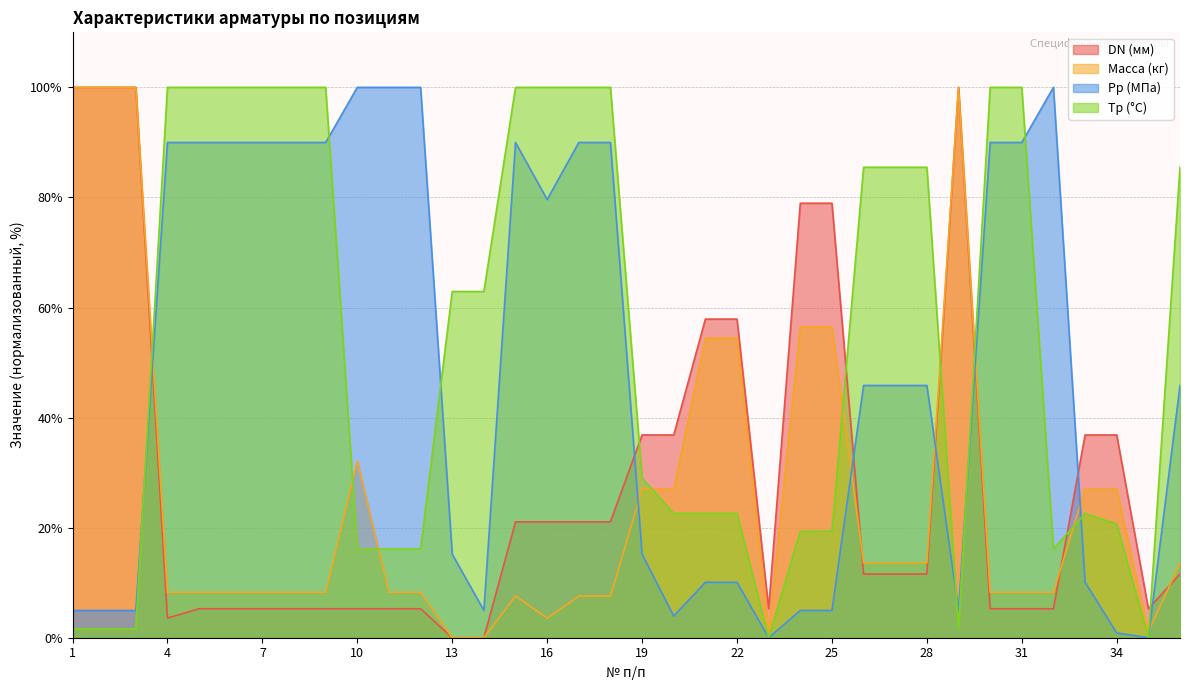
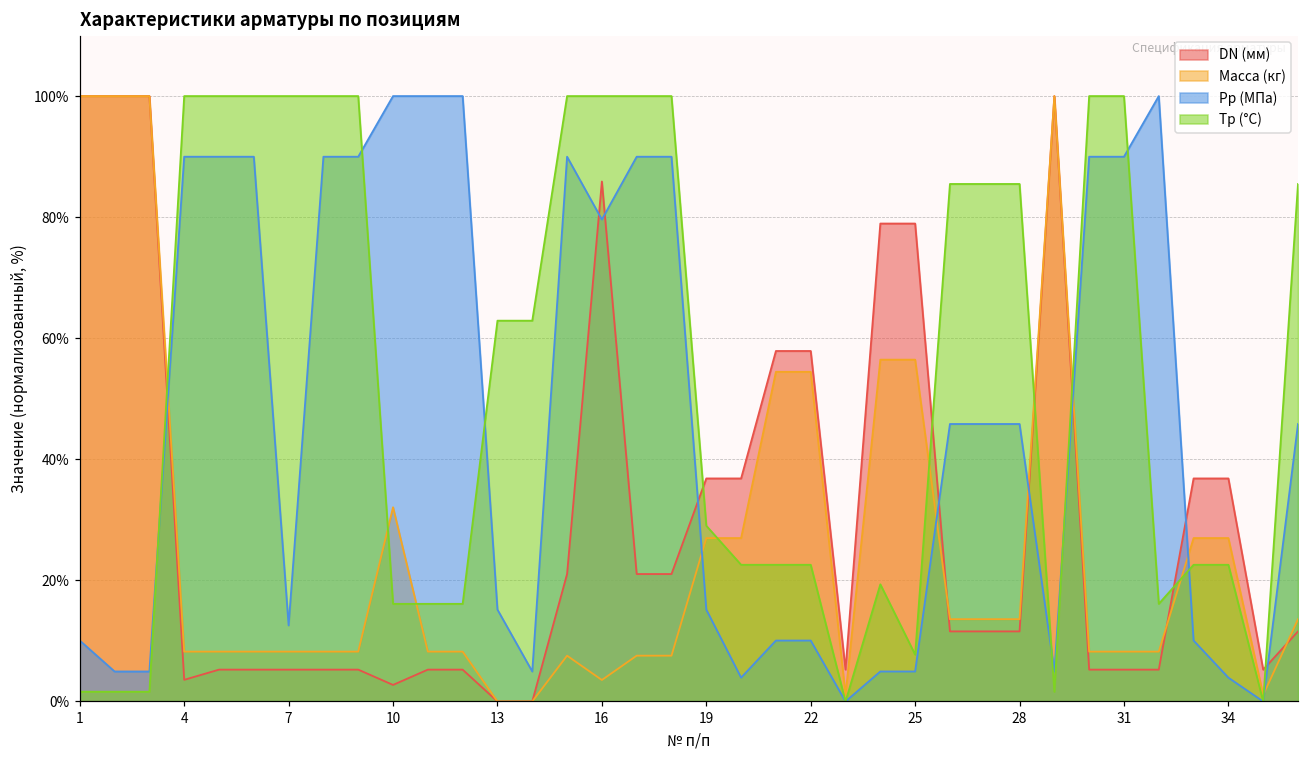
Pp (МПа), 1: 5% -> 10%
Pp (МПа), 7: 90% -> 13%
DN (мм), 10: 5% -> 3%
DN (мм), 16: 21% -> 86%
Tp (°С), 25: 19% -> 8%
Pp (МПа), 34: 1% -> 4%
Tp (°С), 34: 21% -> 23%
